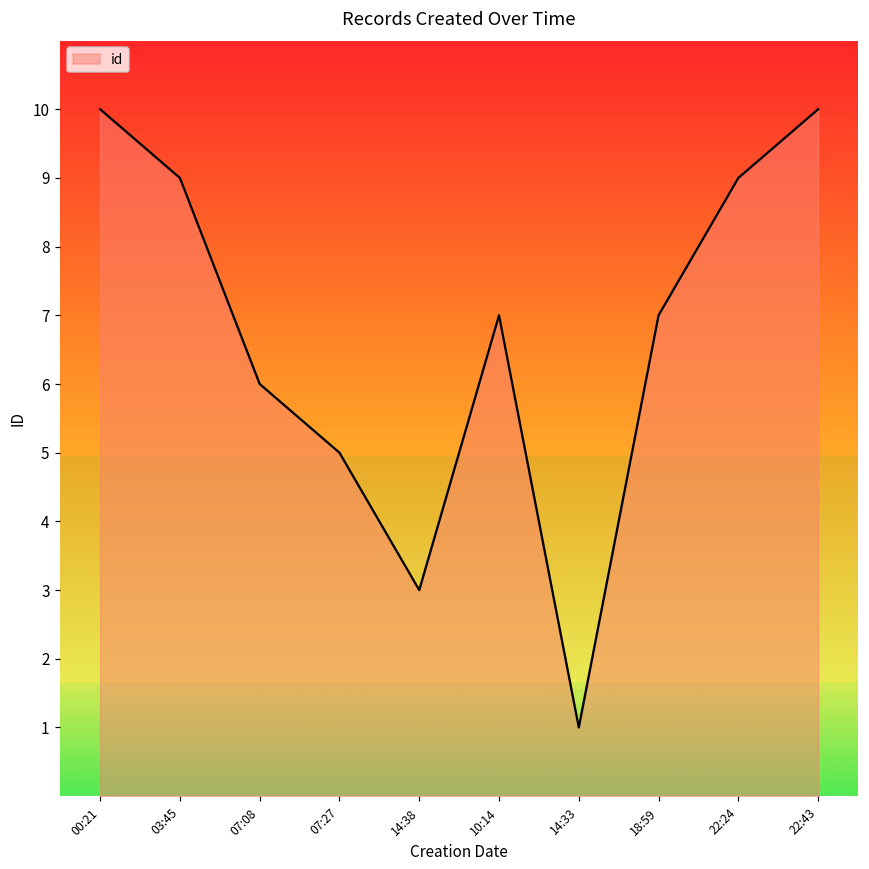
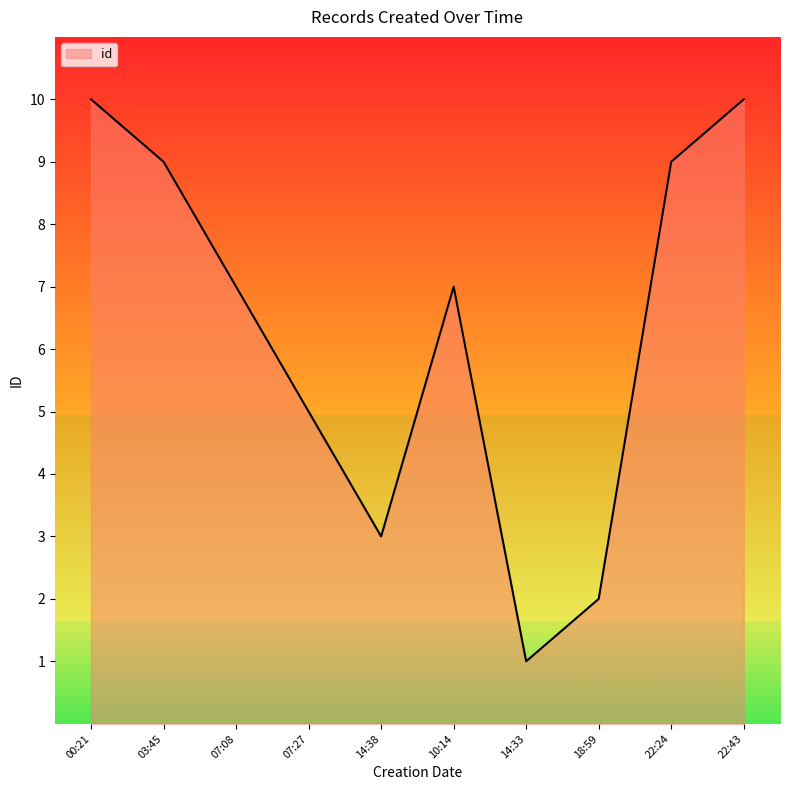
07:08: 6 -> 7
18:59: 7 -> 2
